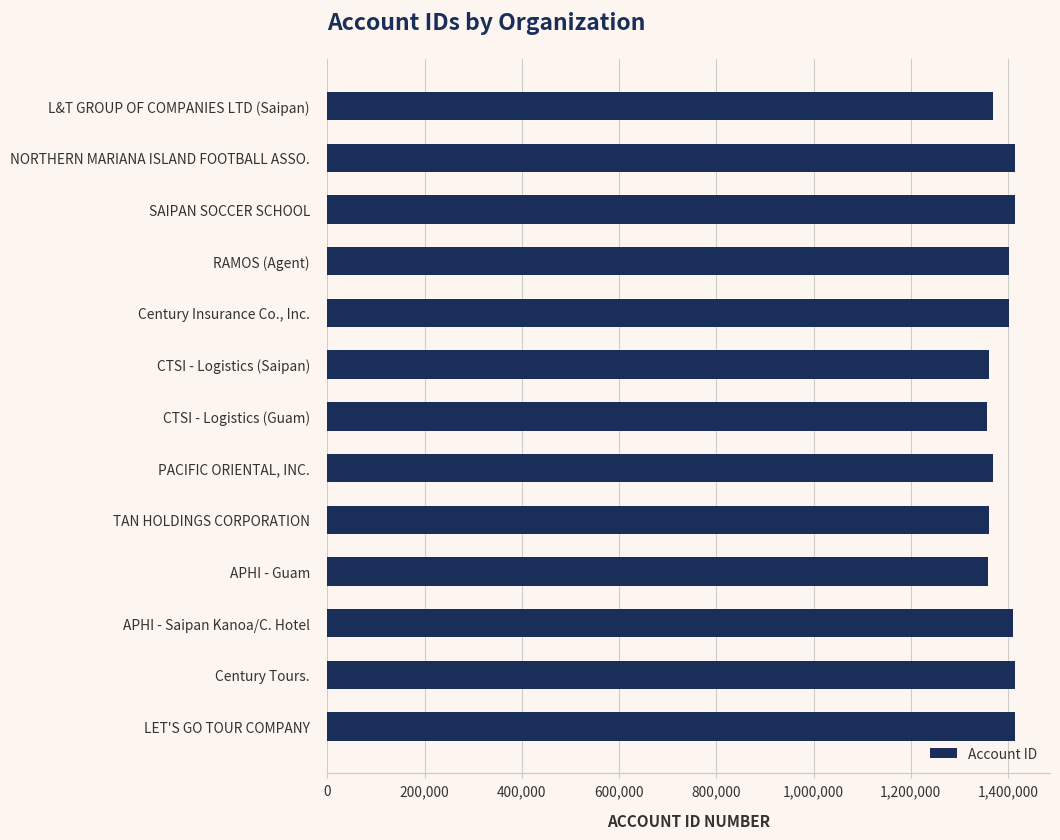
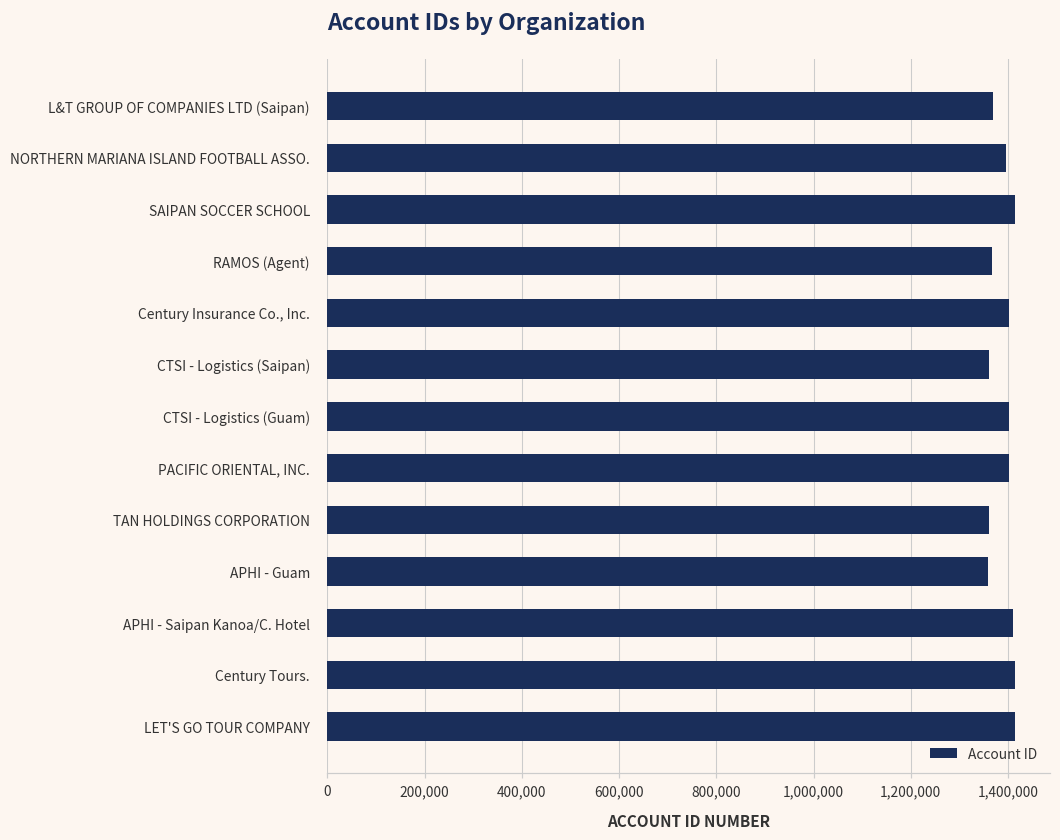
NORTHERN MARIANA ISLAND FOOTBALL ASSO.: 1,410,000 -> 1,400,000
RAMOS (Agent): 1,400,000 -> 1,370,000
CTSI - Logistics (Guam): 1,360,000 -> 1,400,000
PACIFIC ORIENTAL, INC.: 1,370,000 -> 1,400,000
